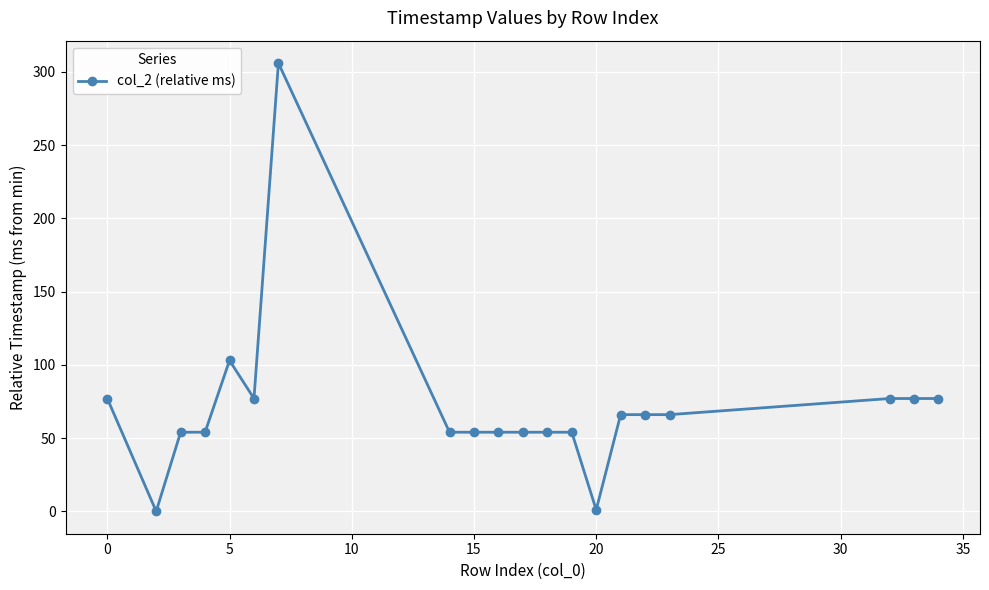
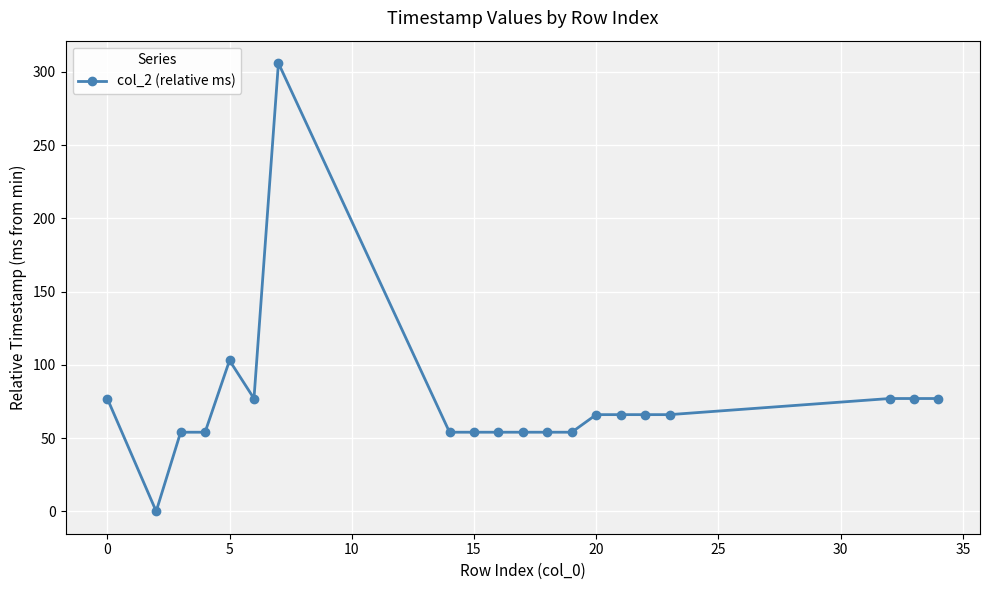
20: 1 -> 66
